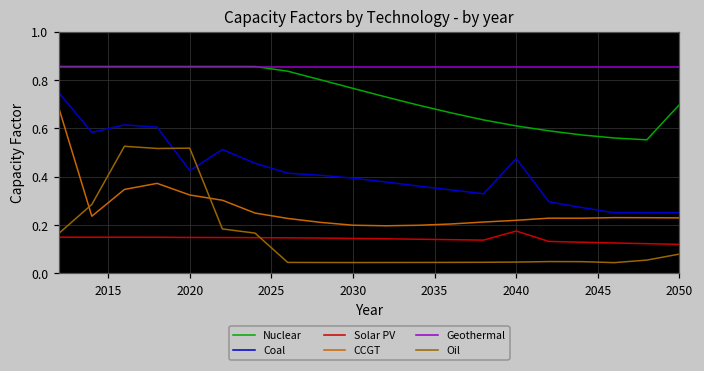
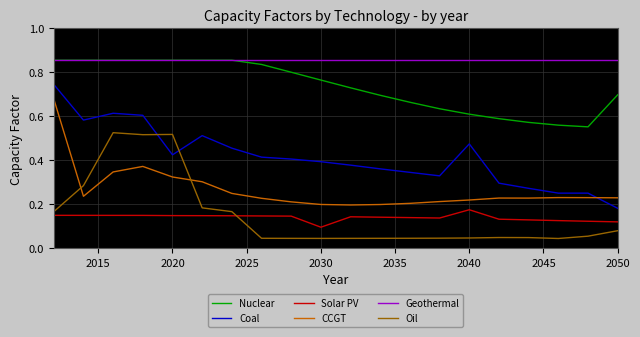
Solar PV, 2030: 0.15 -> 0.10
Coal, 2050: 0.25 -> 0.18
